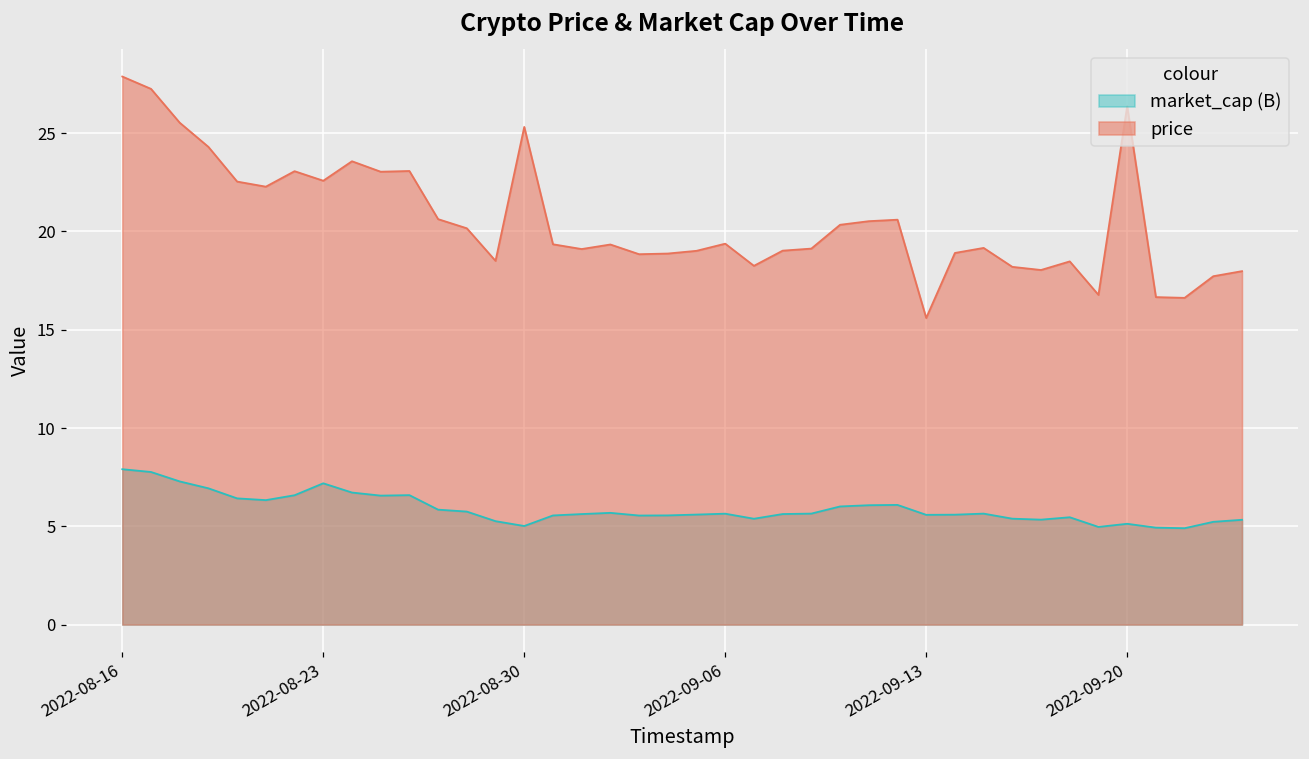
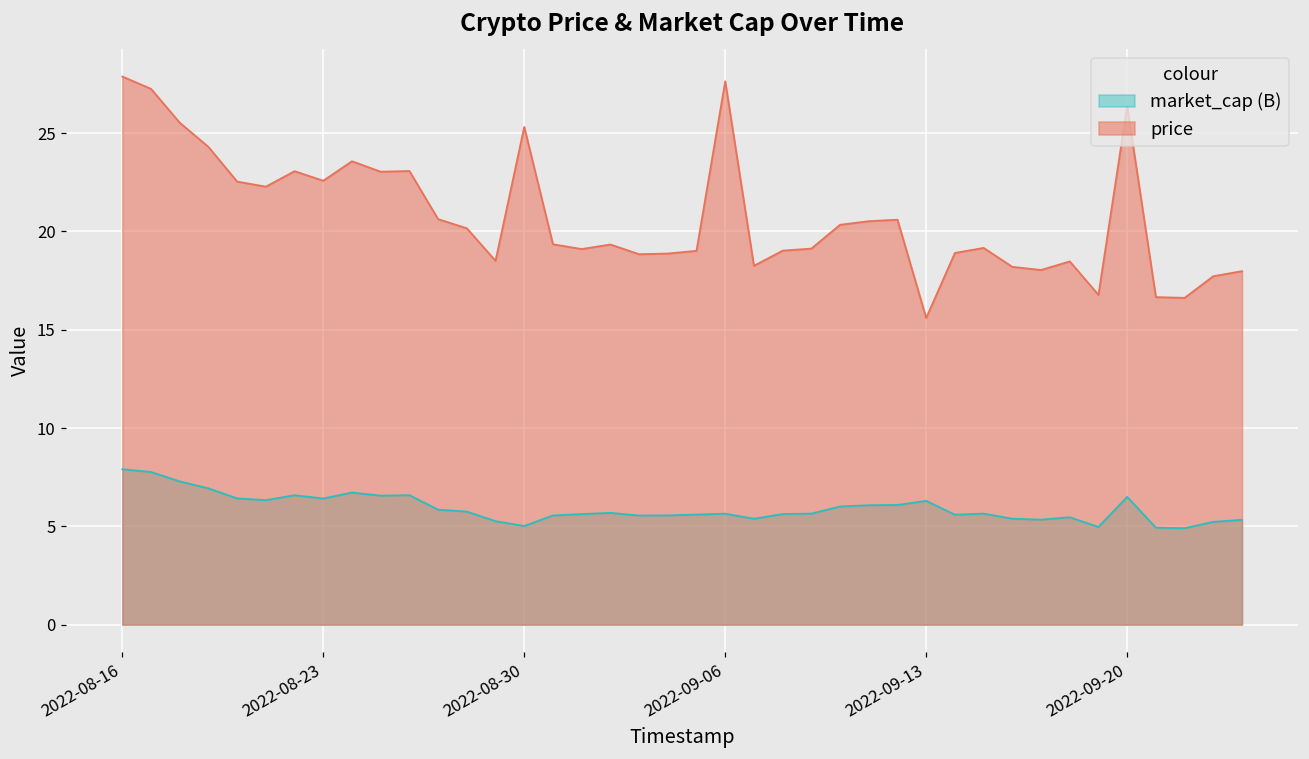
market_cap (B), 2022-08-23: 7.2 -> 6.4
price, 2022-09-06: 19.4 -> 27.6
market_cap (B), 2022-09-13: 5.6 -> 6.3
market_cap (B), 2022-09-20: 5.1 -> 6.5
